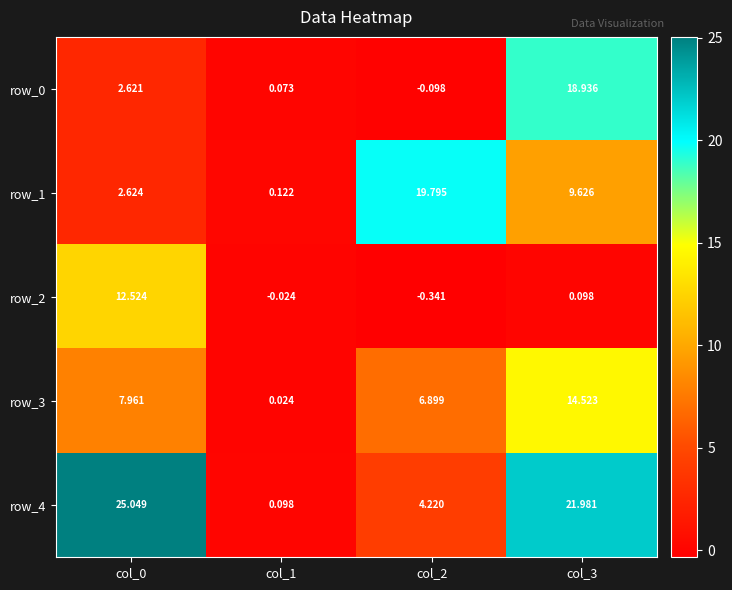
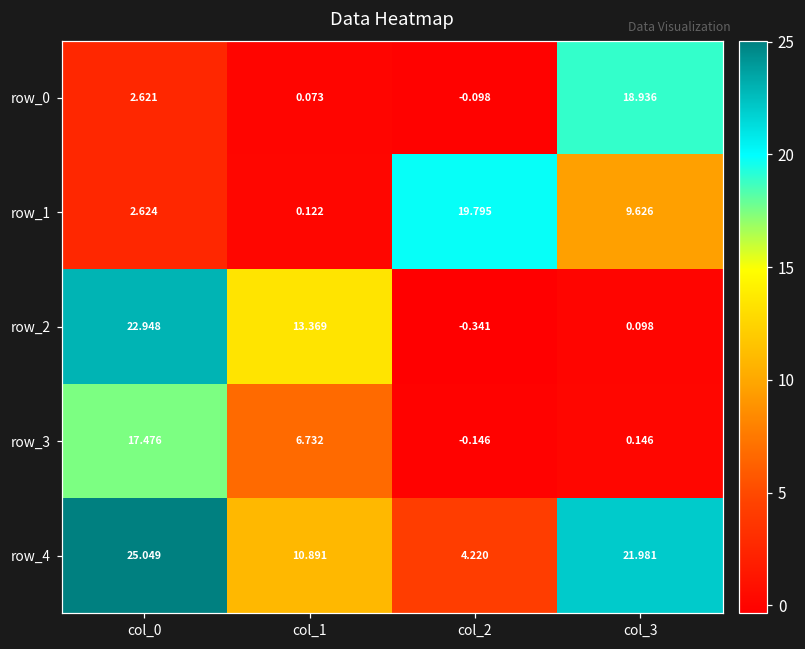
row_2, col_0: 12.524 -> 22.948
row_2, col_1: -0.024 -> 13.369
row_3, col_0: 7.961 -> 17.476
row_3, col_1: 0.024 -> 6.732
row_3, col_2: 6.899 -> -0.146
row_3, col_3: 14.523 -> 0.146
row_4, col_1: 0.098 -> 10.891
